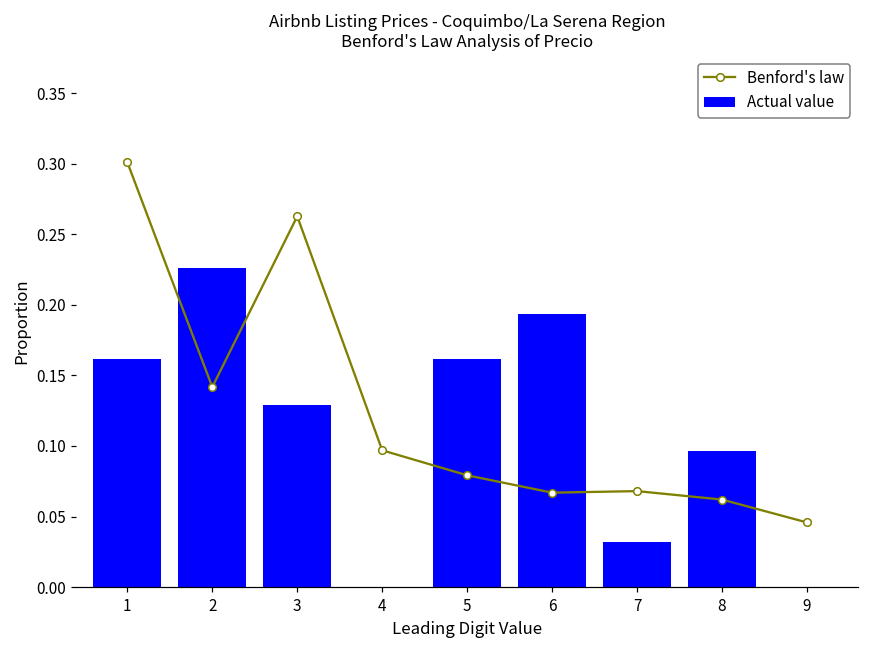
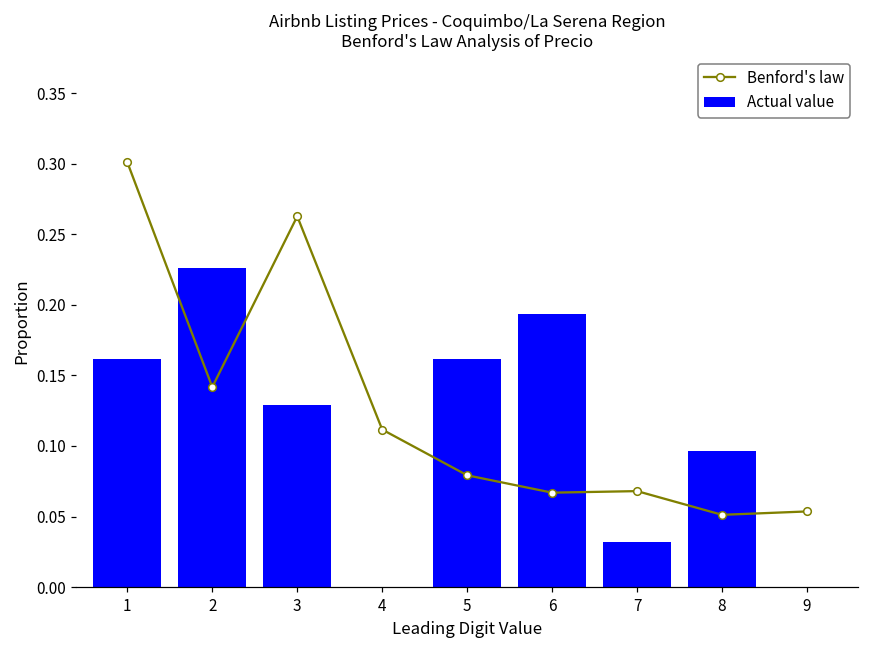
Benford's law, 4: 0.097 -> 0.112
Benford's law, 8: 0.062 -> 0.051
Benford's law, 9: 0.046 -> 0.054
